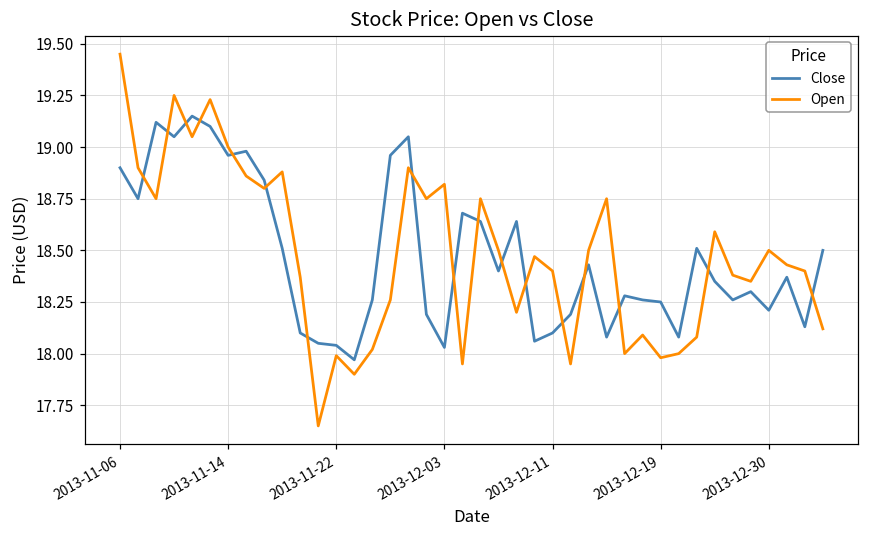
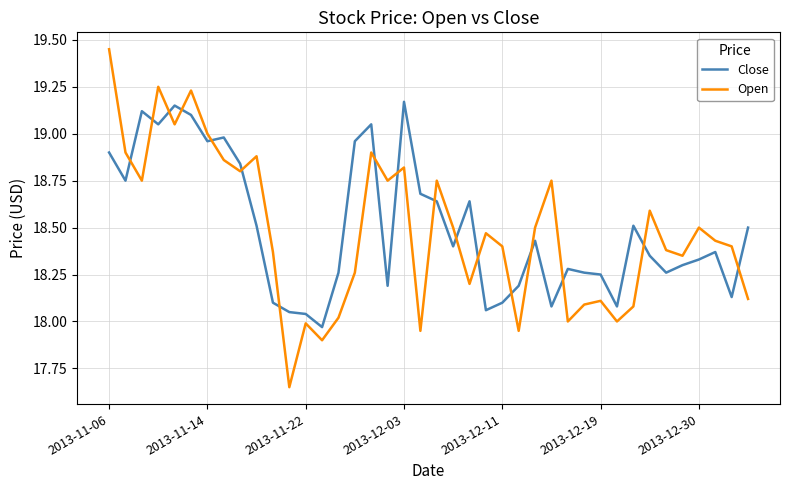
Close, 2013-12-03: 18.03 -> 19.17
Open, 2013-12-19: 17.98 -> 18.11
Close, 2013-12-30: 18.21 -> 18.33
